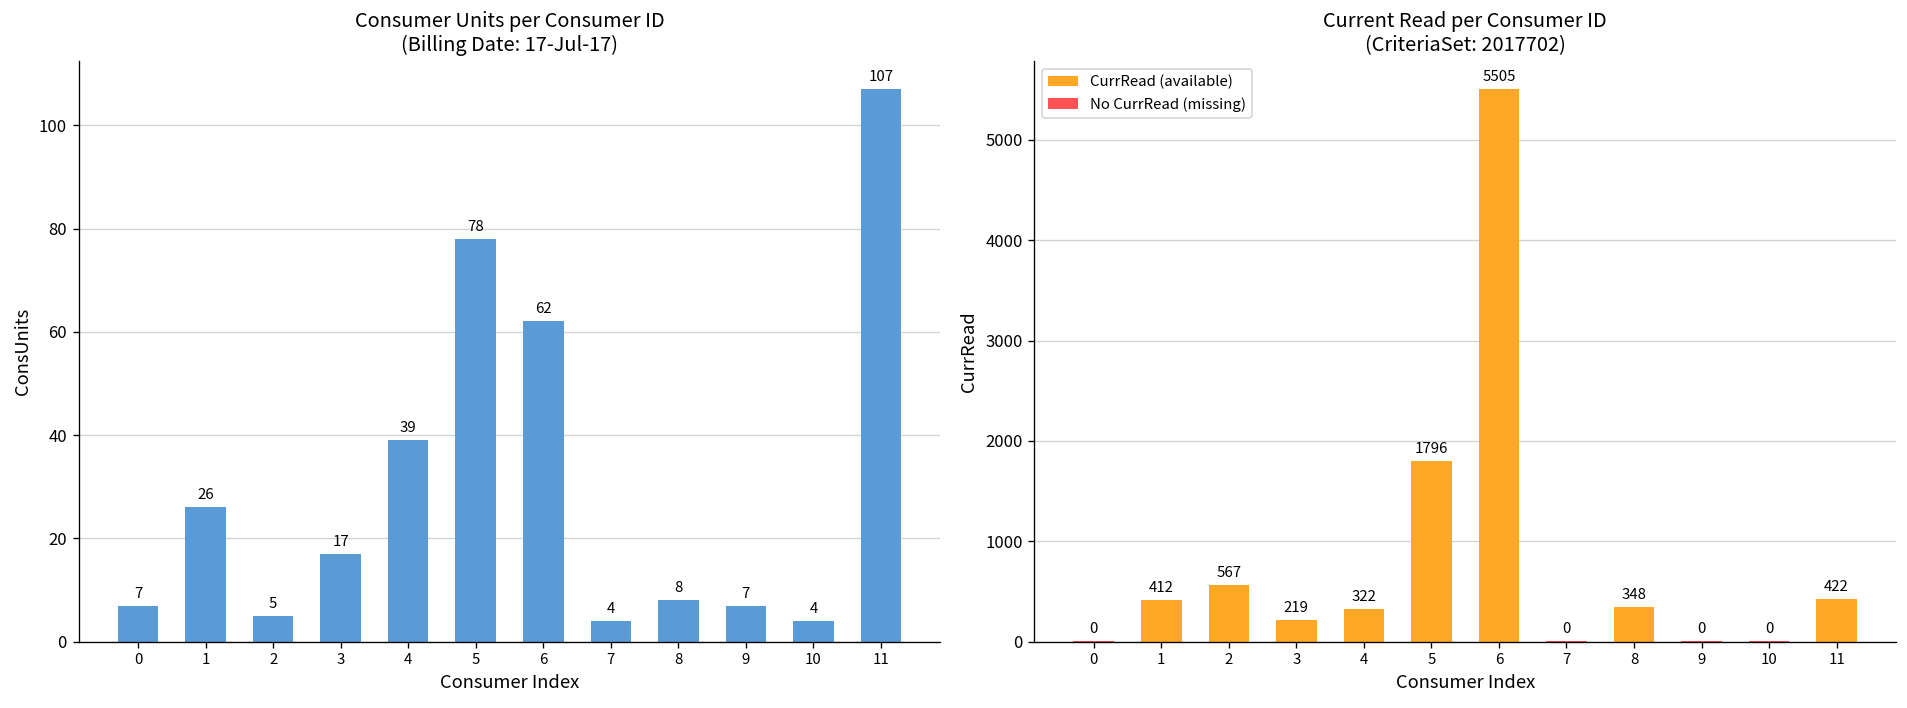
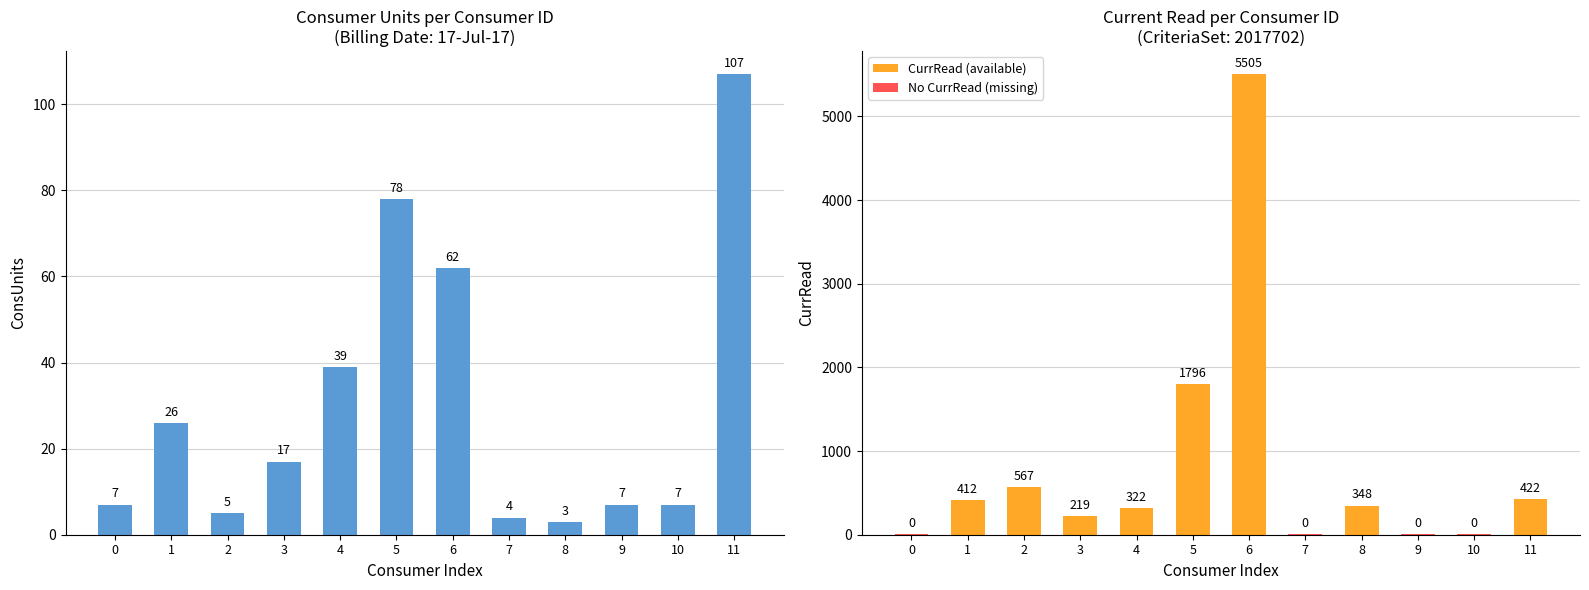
Consumer Units per Consumer ID (Billing Date: 17-Jul-17), 8: 8 -> 3
Consumer Units per Consumer ID (Billing Date: 17-Jul-17), 10: 4 -> 7
